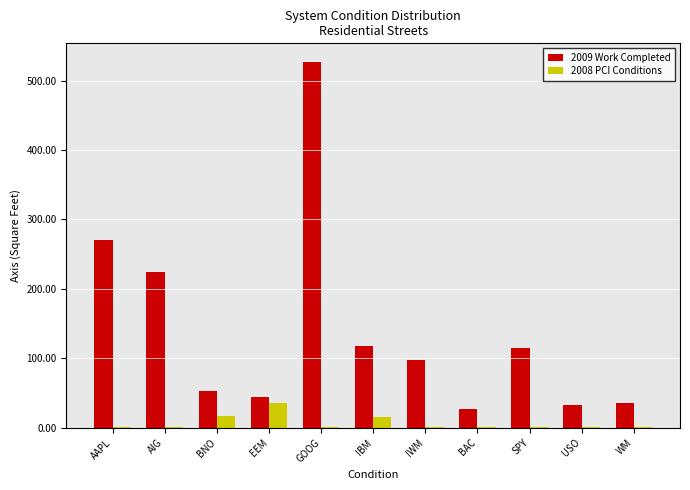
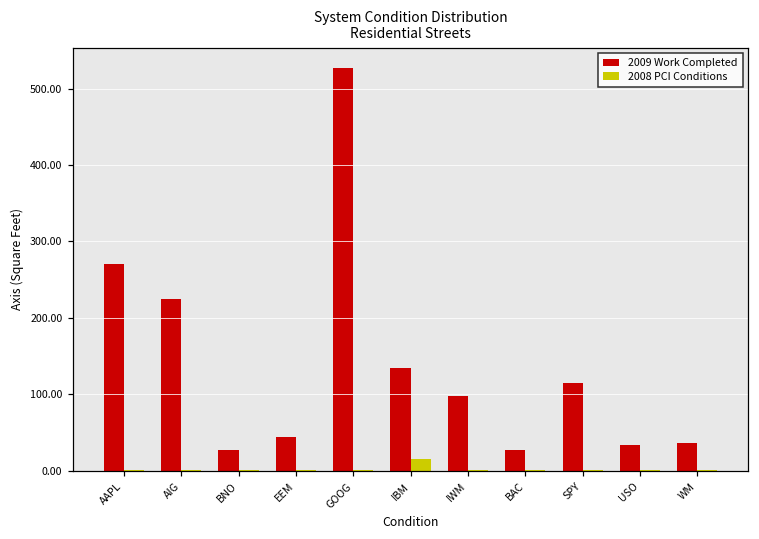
2009 Work Completed, BNO: 50 -> 30
2008 PCI Conditions, BNO: 20 -> 0
2008 PCI Conditions, EEM: 40 -> 0
2009 Work Completed, IBM: 120 -> 130
